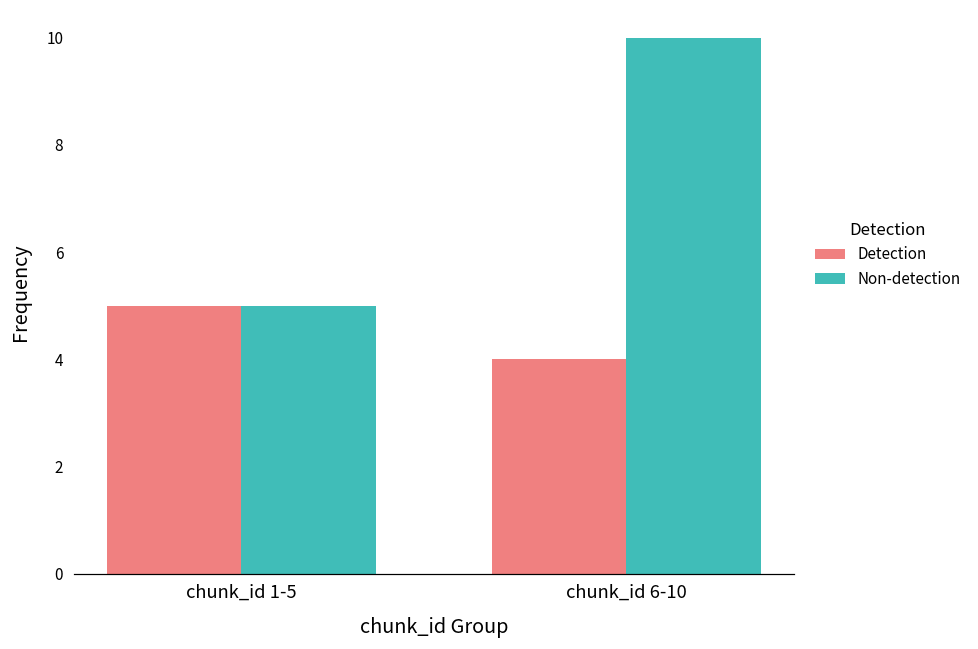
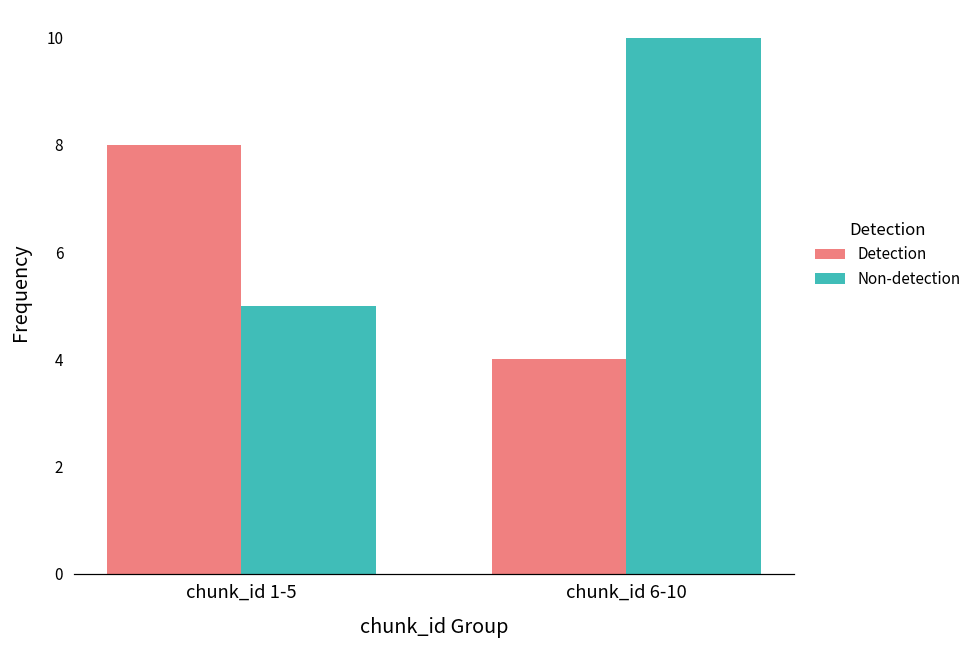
Detection, chunk_id 1-5: 5 -> 8
